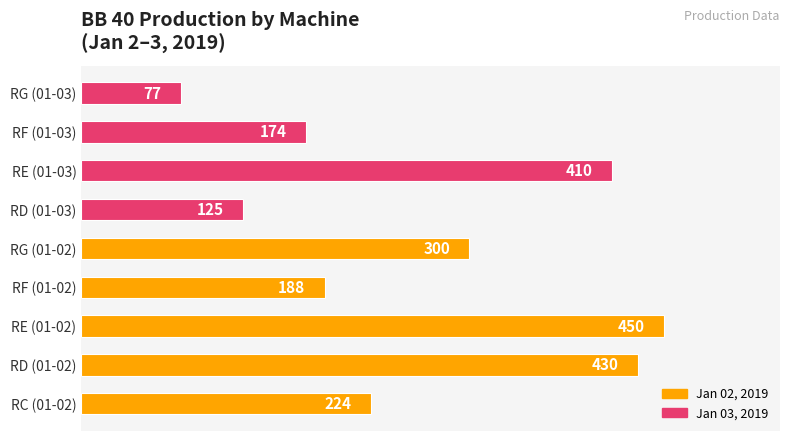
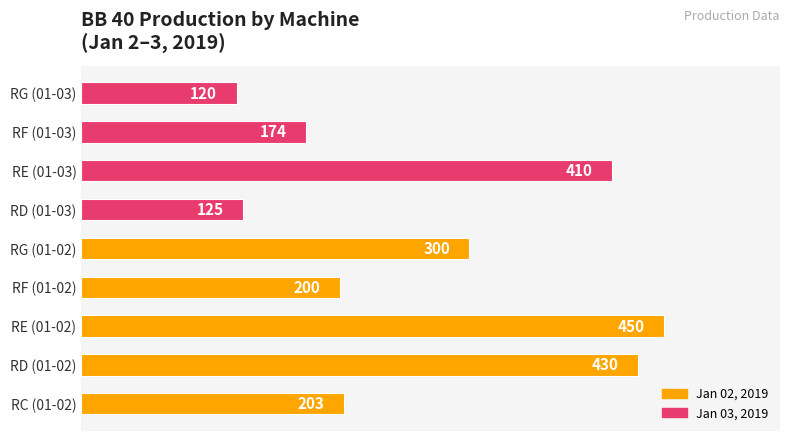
RG (01-03): 77 -> 120
RF (01-02): 188 -> 200
RC (01-02): 224 -> 203
